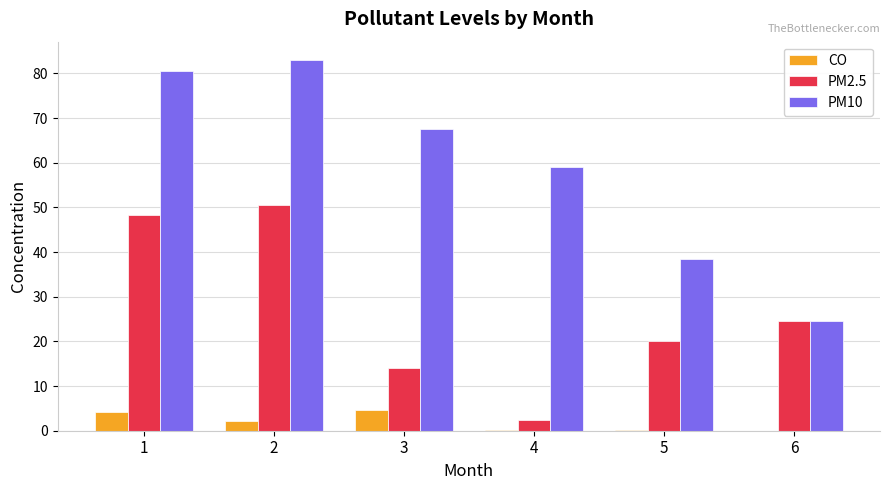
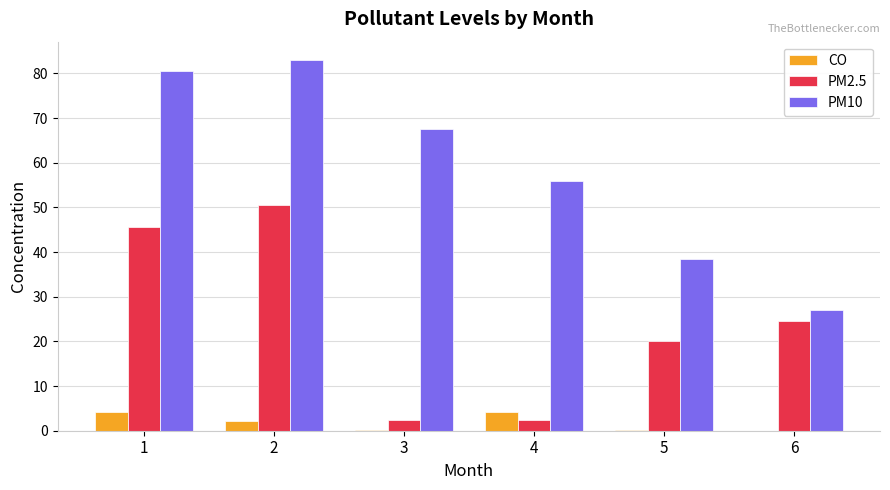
PM2.5, 1: 48 -> 46
CO, 3: 5 -> 0
PM2.5, 3: 14 -> 2
CO, 4: 0 -> 4
PM10, 4: 59 -> 56
PM10, 6: 25 -> 27
